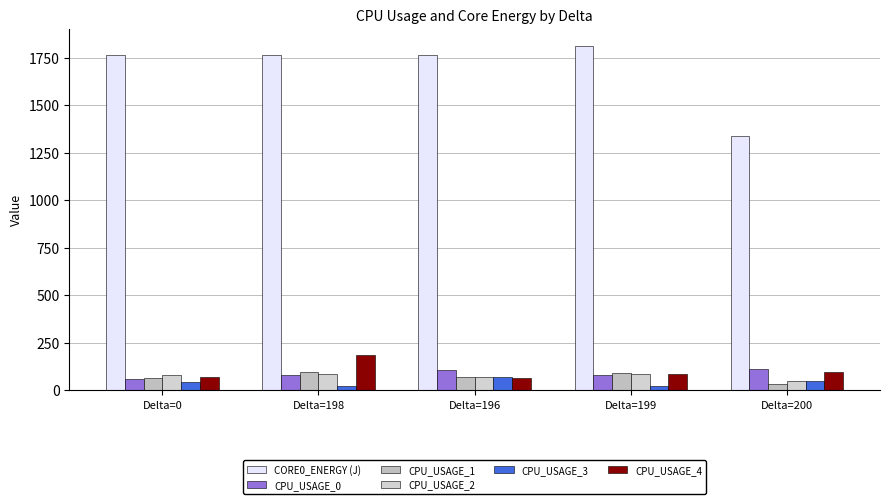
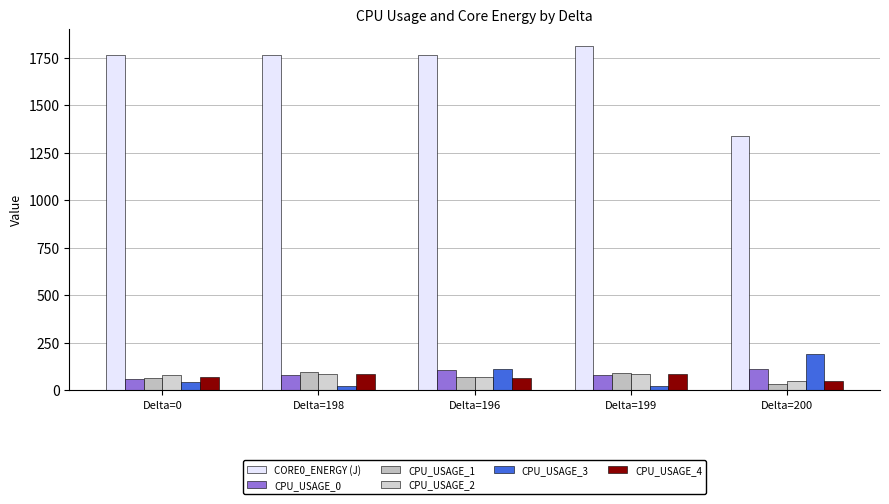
CPU_USAGE_4, Delta=198: 180 -> 90
CPU_USAGE_3, Delta=196: 70 -> 110
CPU_USAGE_3, Delta=200: 50 -> 190
CPU_USAGE_4, Delta=200: 100 -> 50
